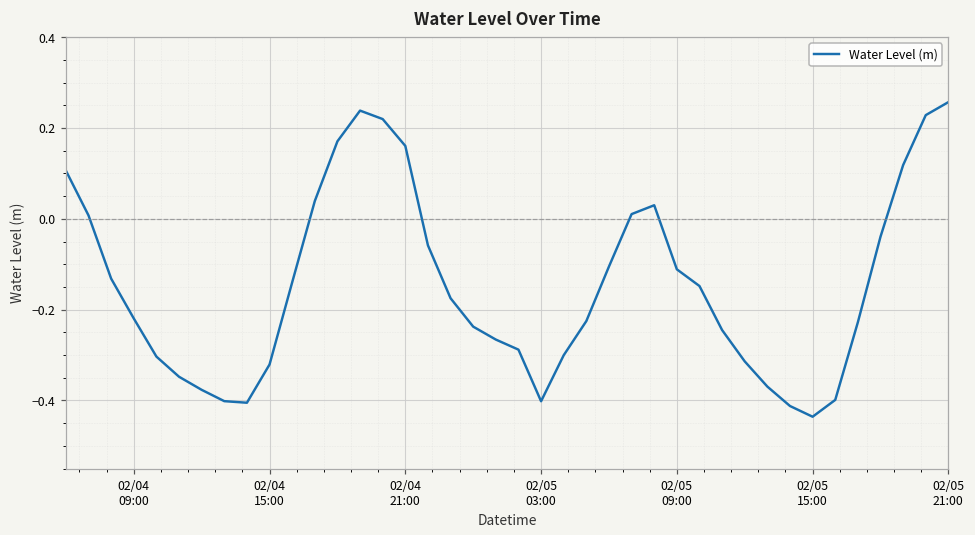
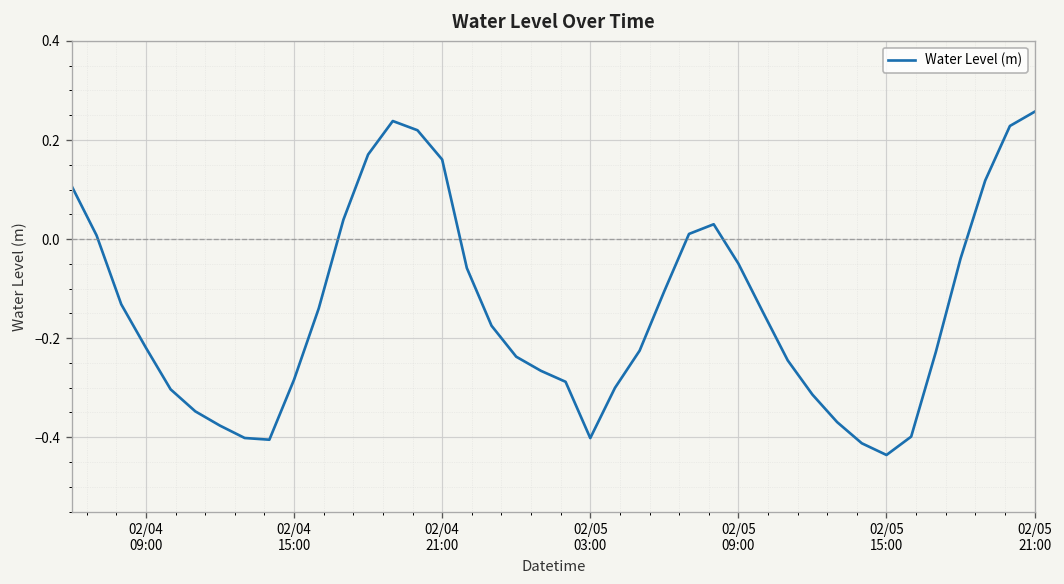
02/04 15:00: -0.32 -> -0.28
02/05 09:00: -0.11 -> -0.05
